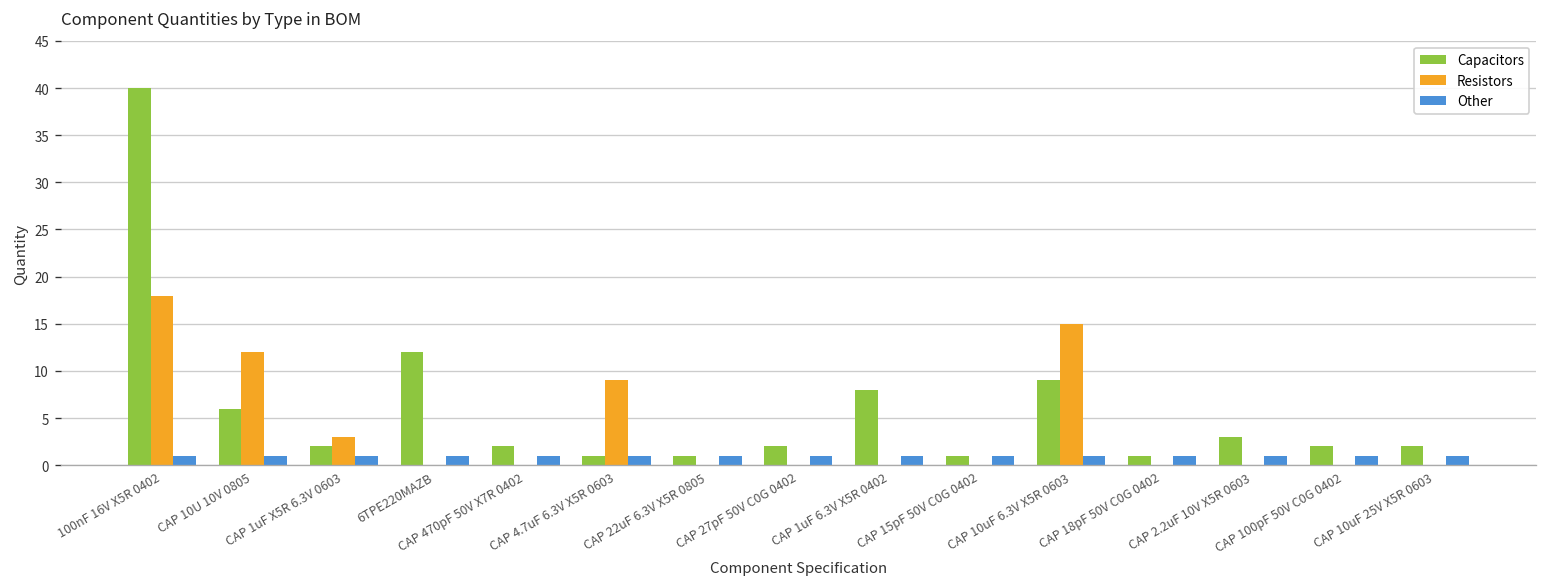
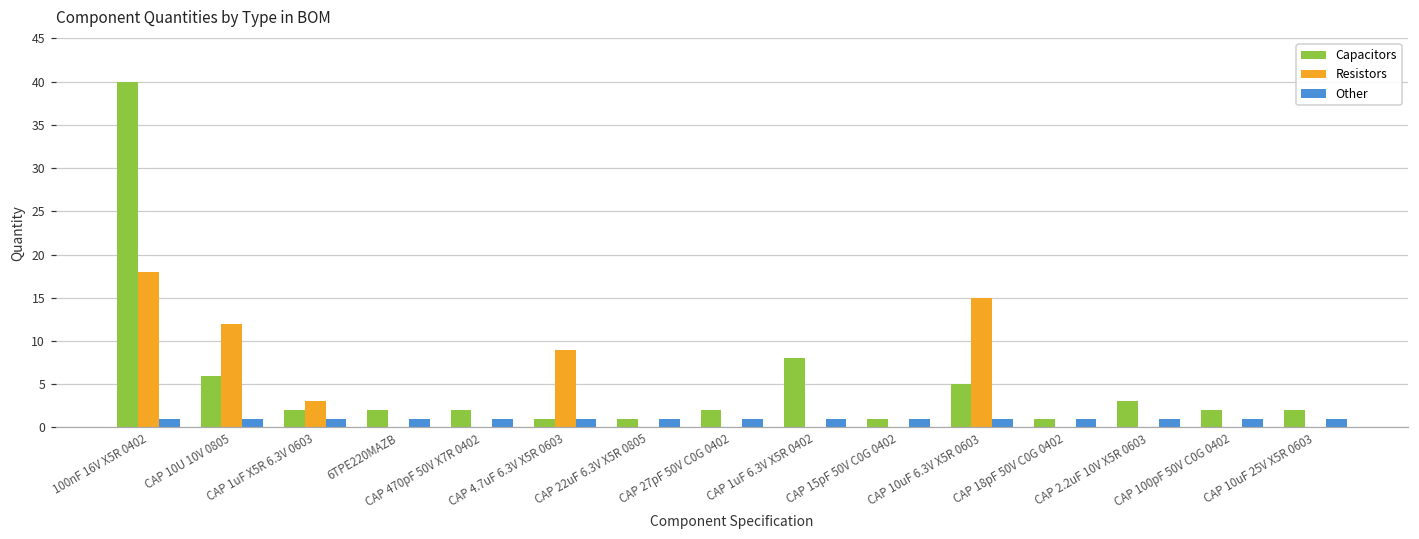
Capacitors, 6TPE220MAZB: 12 -> 2
Capacitors, CAP 10uF 6.3V X5R 0603: 9 -> 5
